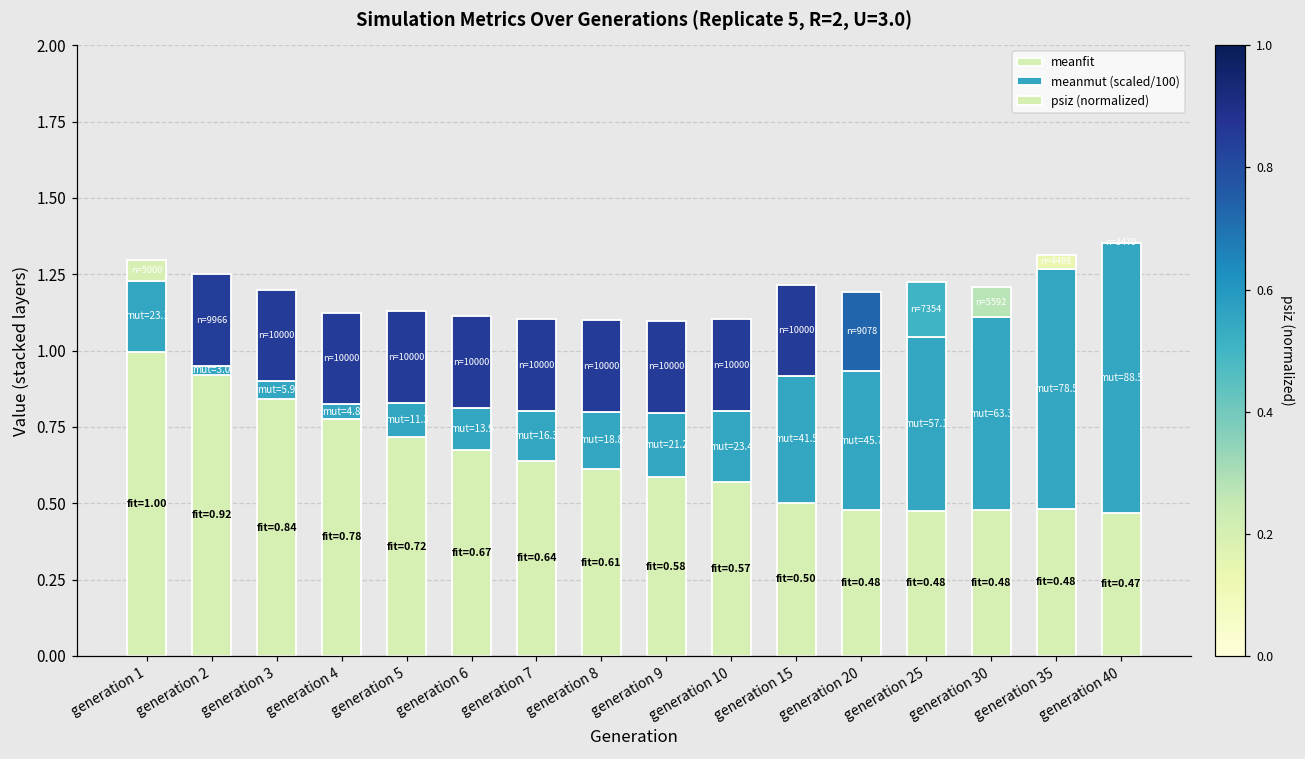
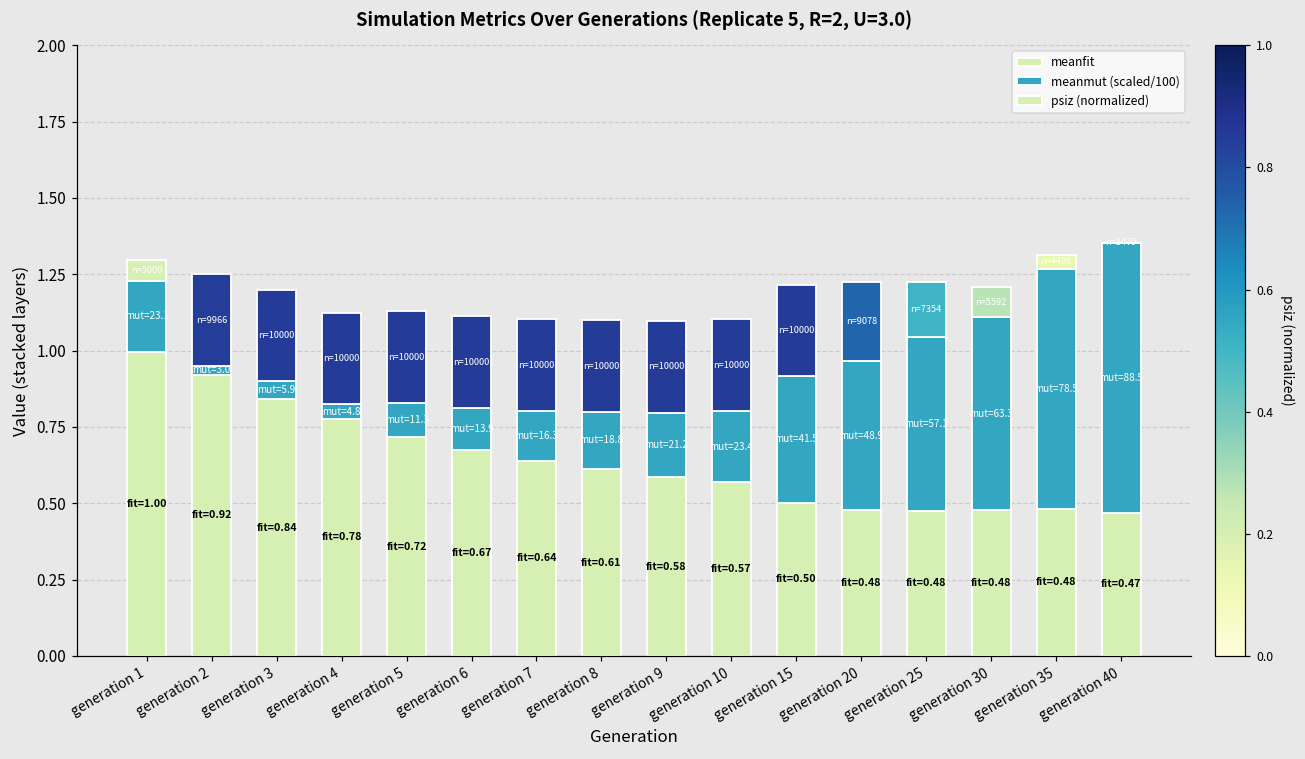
meanmut (scaled/100), generation 20: 45.7 -> 48.9
